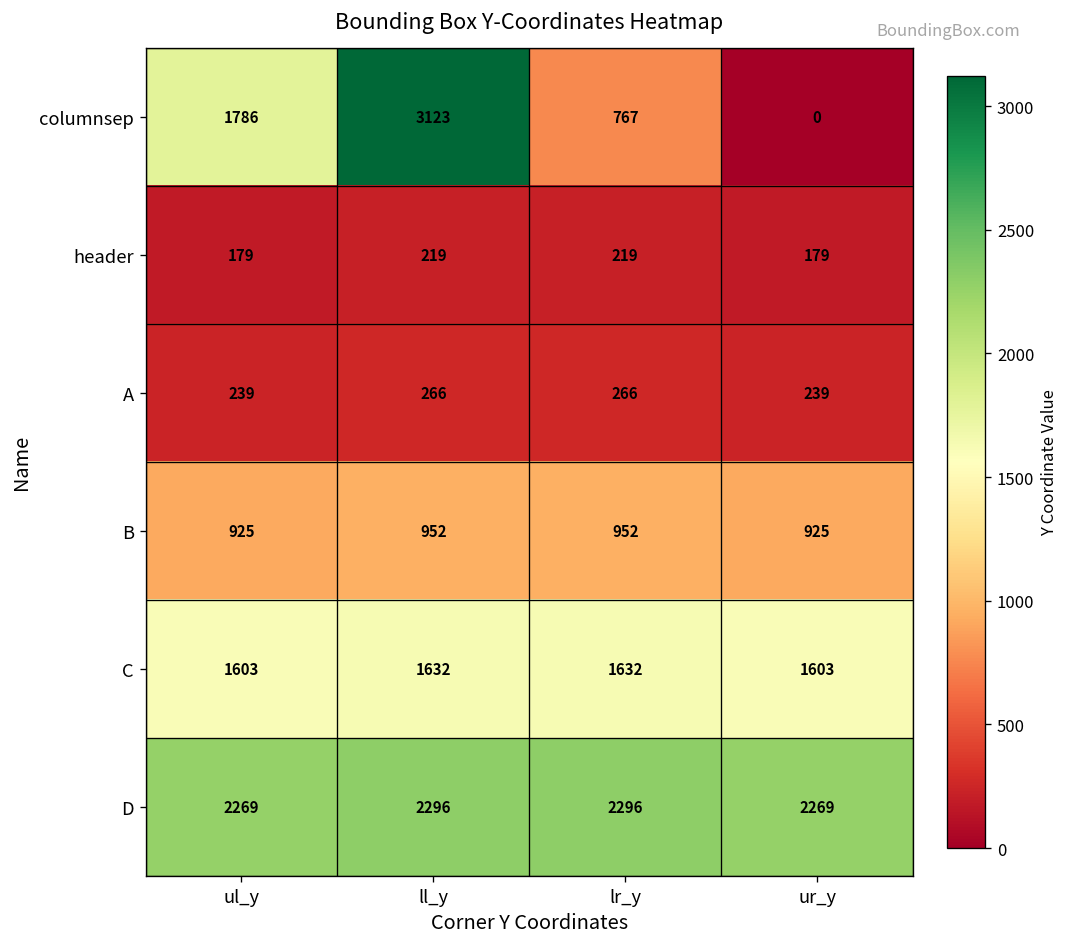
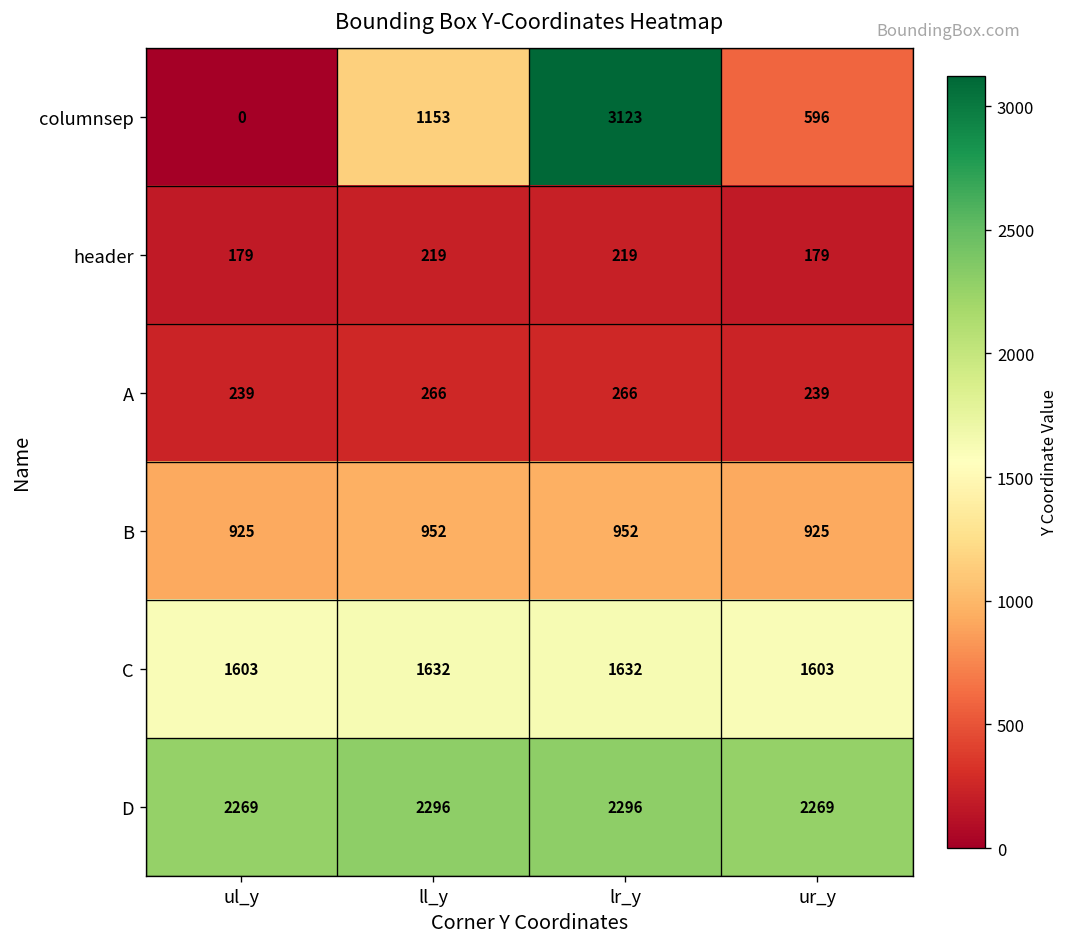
columnsep, ul_y: 1786 -> 0
columnsep, ll_y: 3123 -> 1153
columnsep, lr_y: 767 -> 3123
columnsep, ur_y: 0 -> 596
